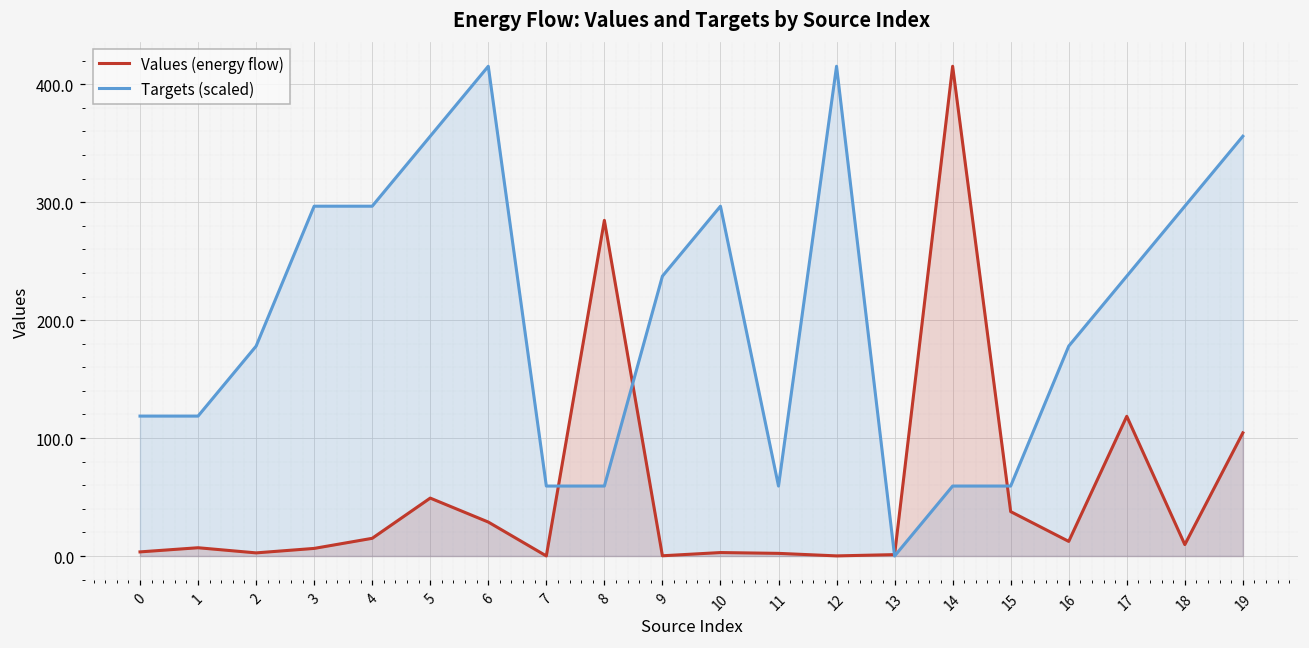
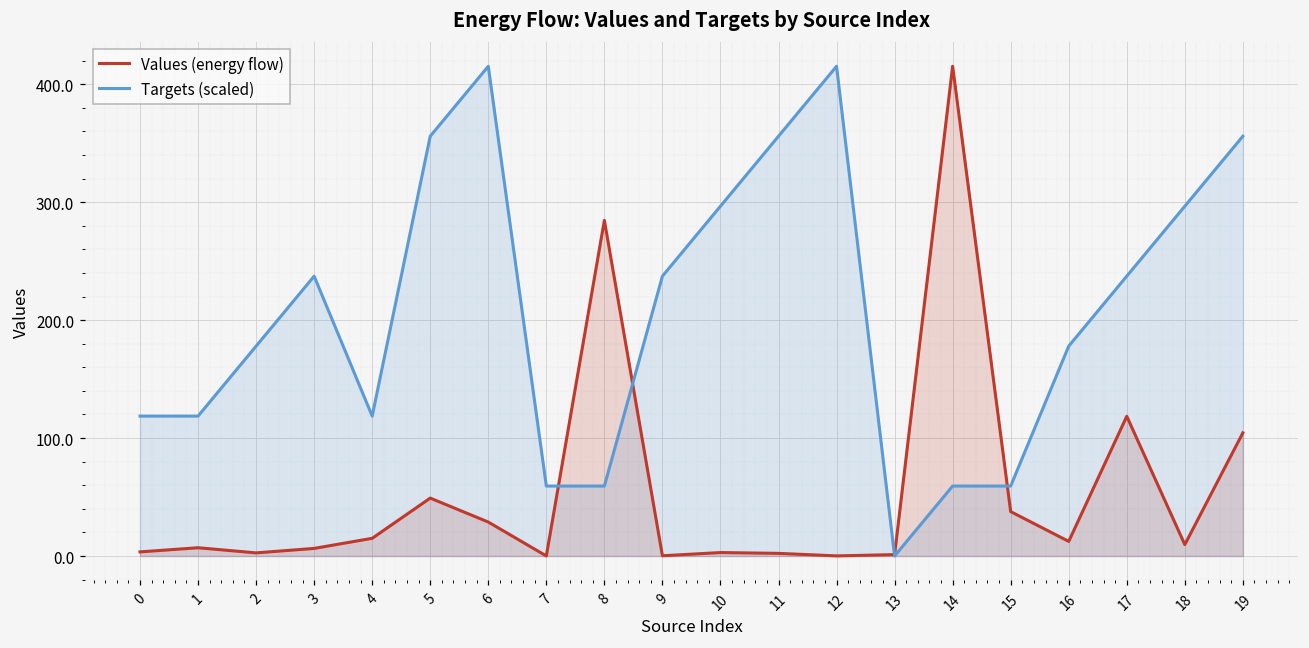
Targets (scaled), 3: 297 -> 237
Targets (scaled), 4: 297 -> 119
Targets (scaled), 11: 59 -> 356
